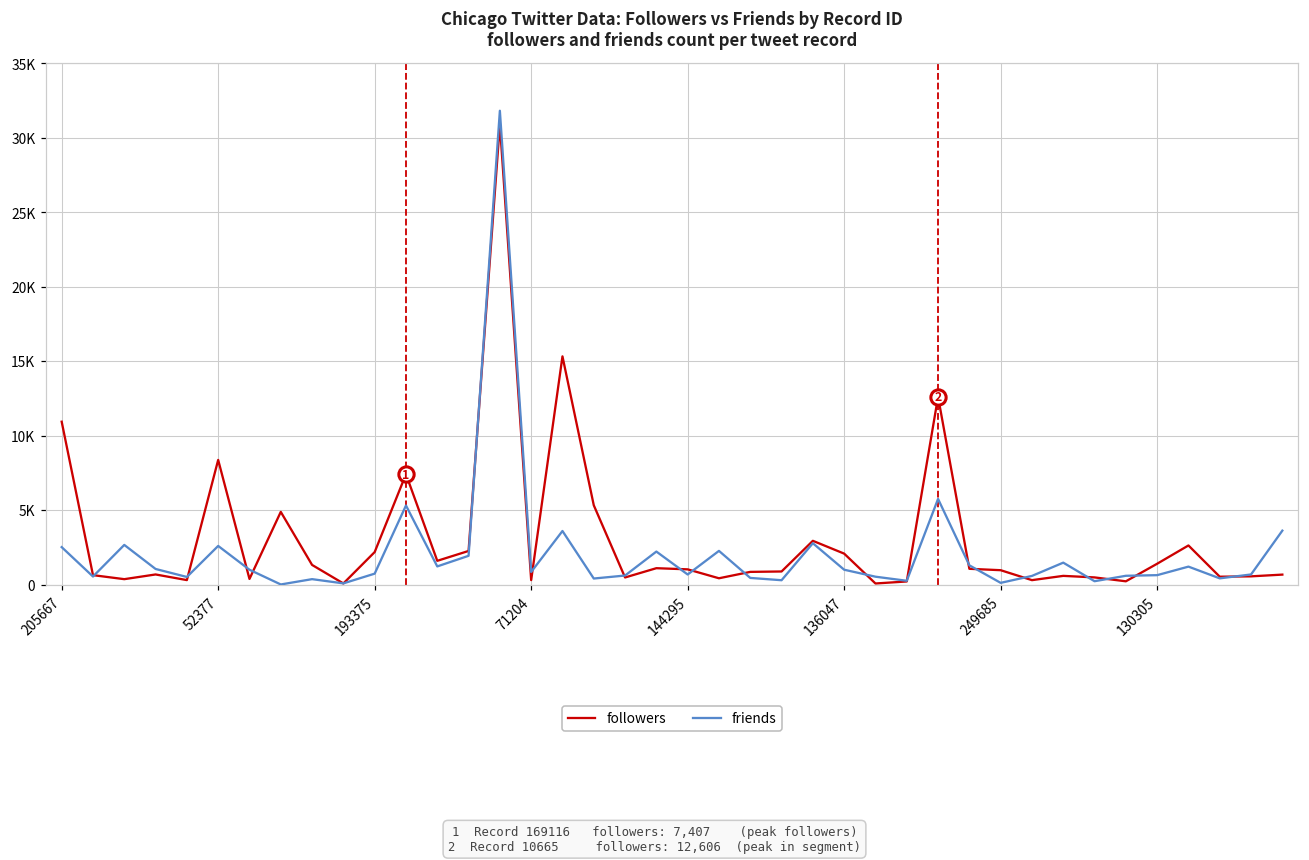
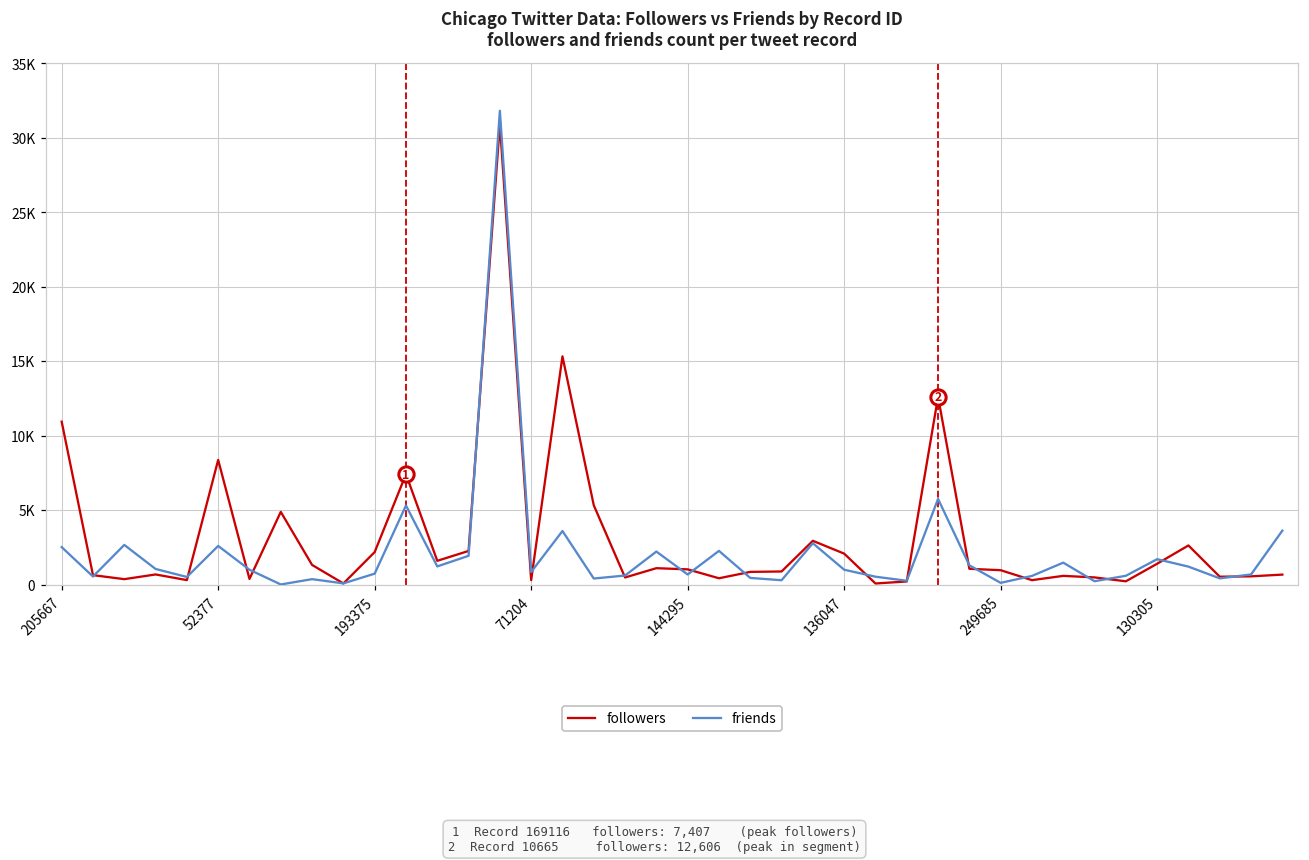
friends, 130305: 600 -> 1700
